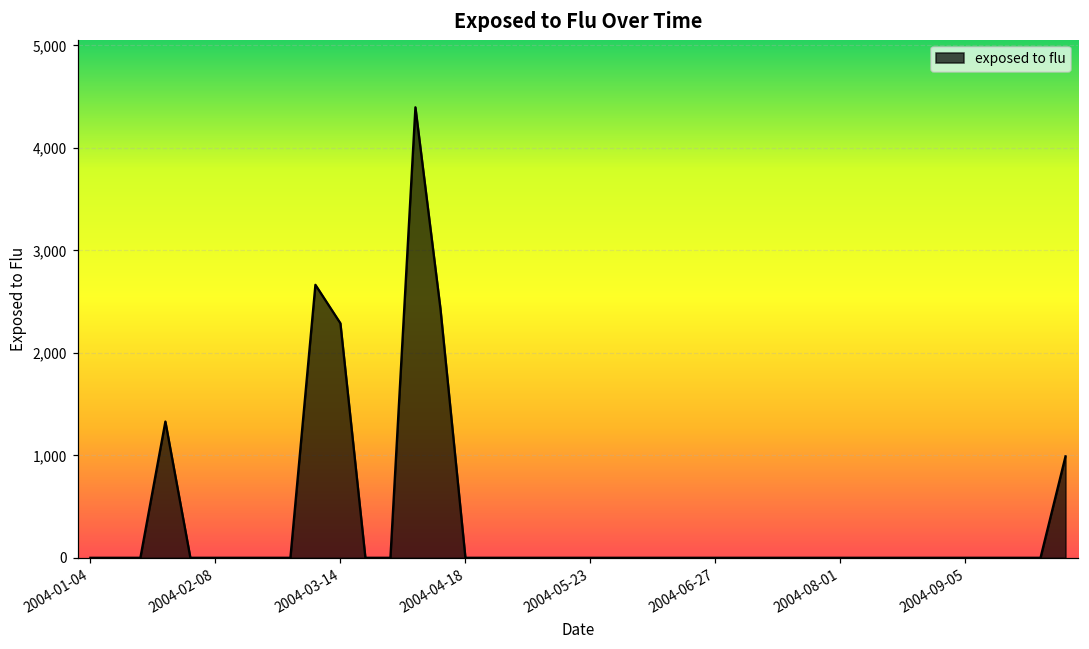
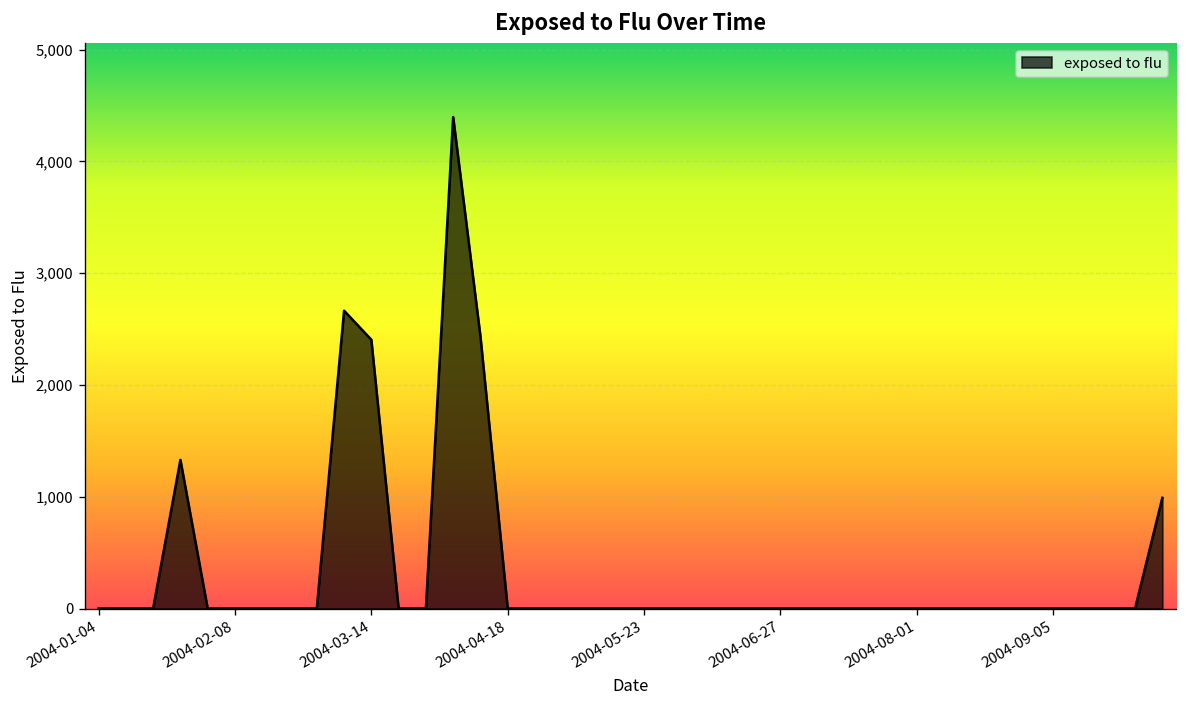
2004-03-14: 2,300 -> 2,400
